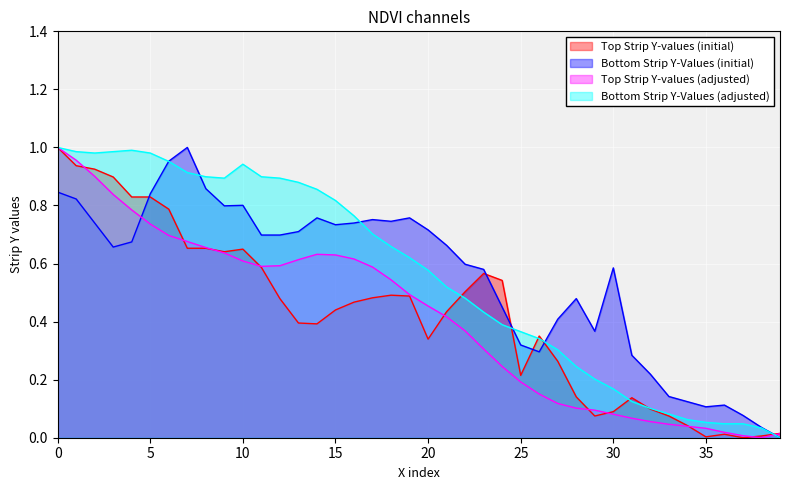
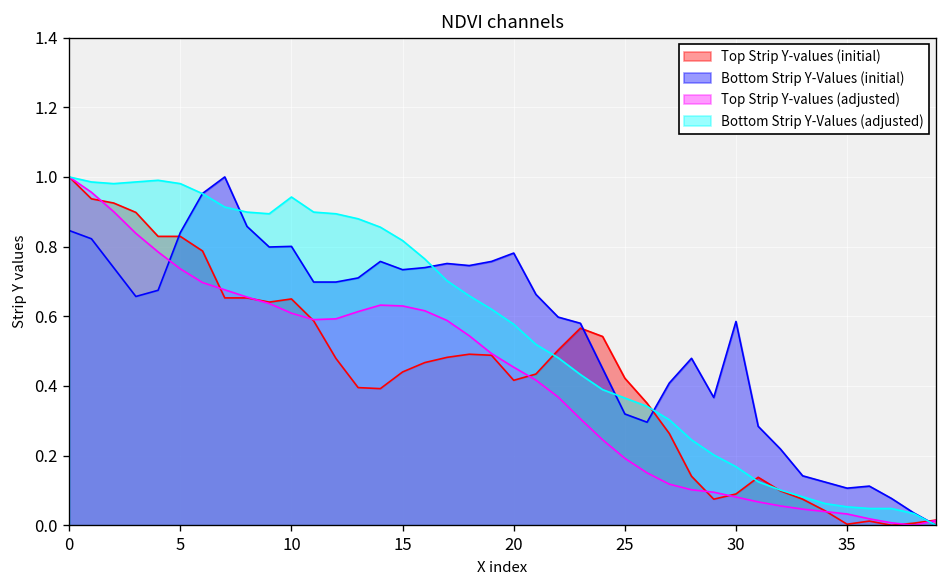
Top Strip Y-values (initial), 20: 0.34 -> 0.42
Bottom Strip Y-Values (initial), 20: 0.72 -> 0.78
Top Strip Y-values (initial), 25: 0.21 -> 0.42
